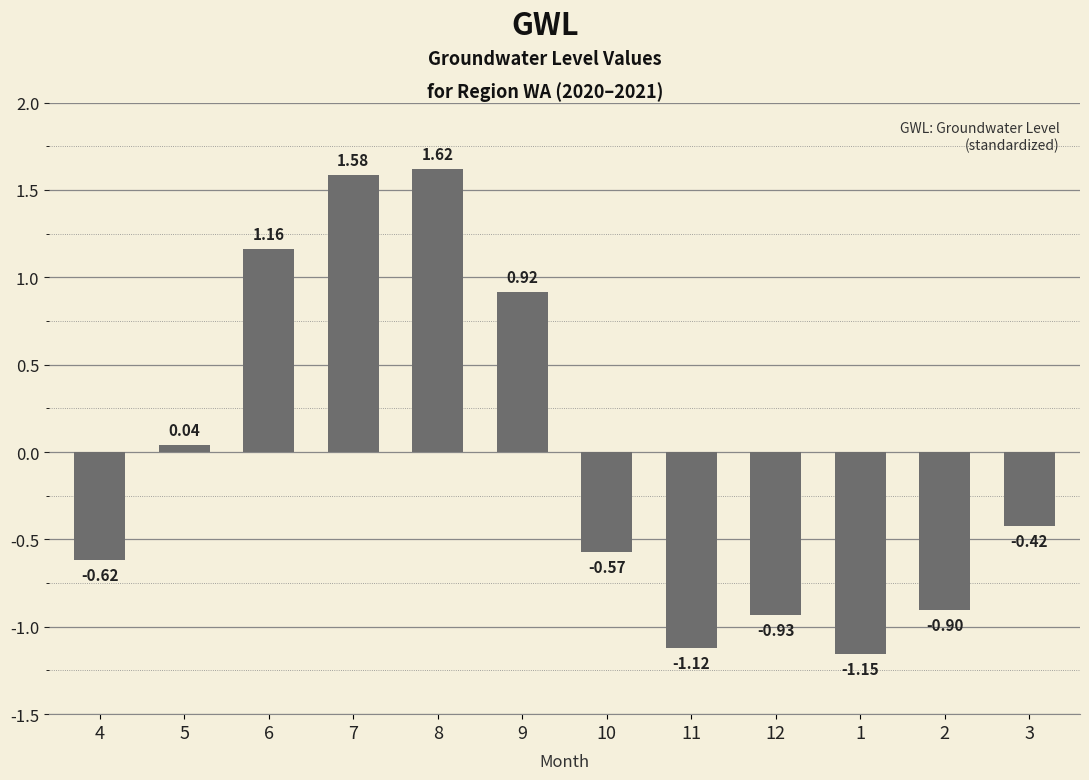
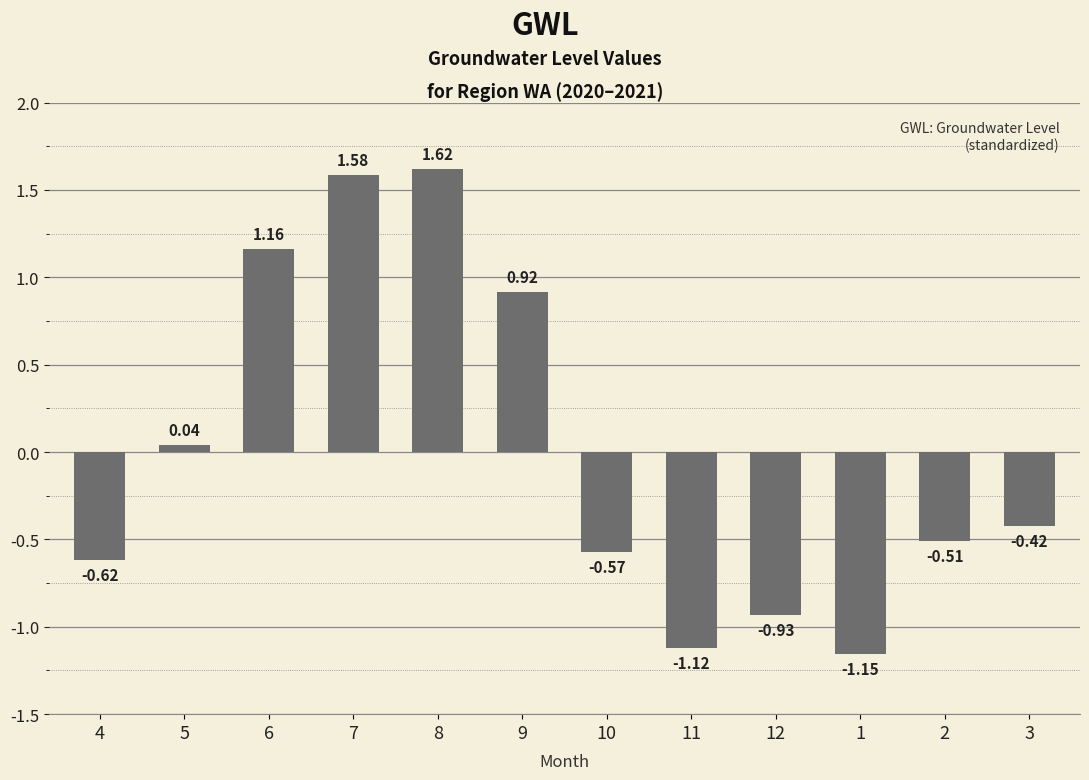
2: -0.90 -> -0.51
